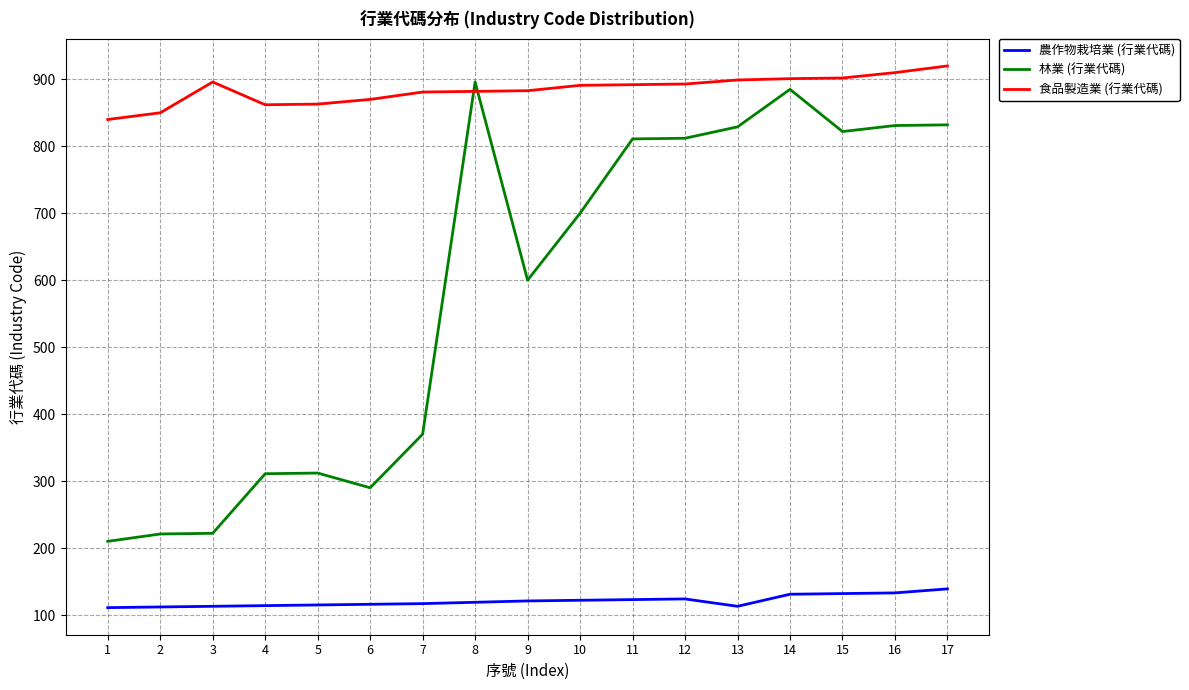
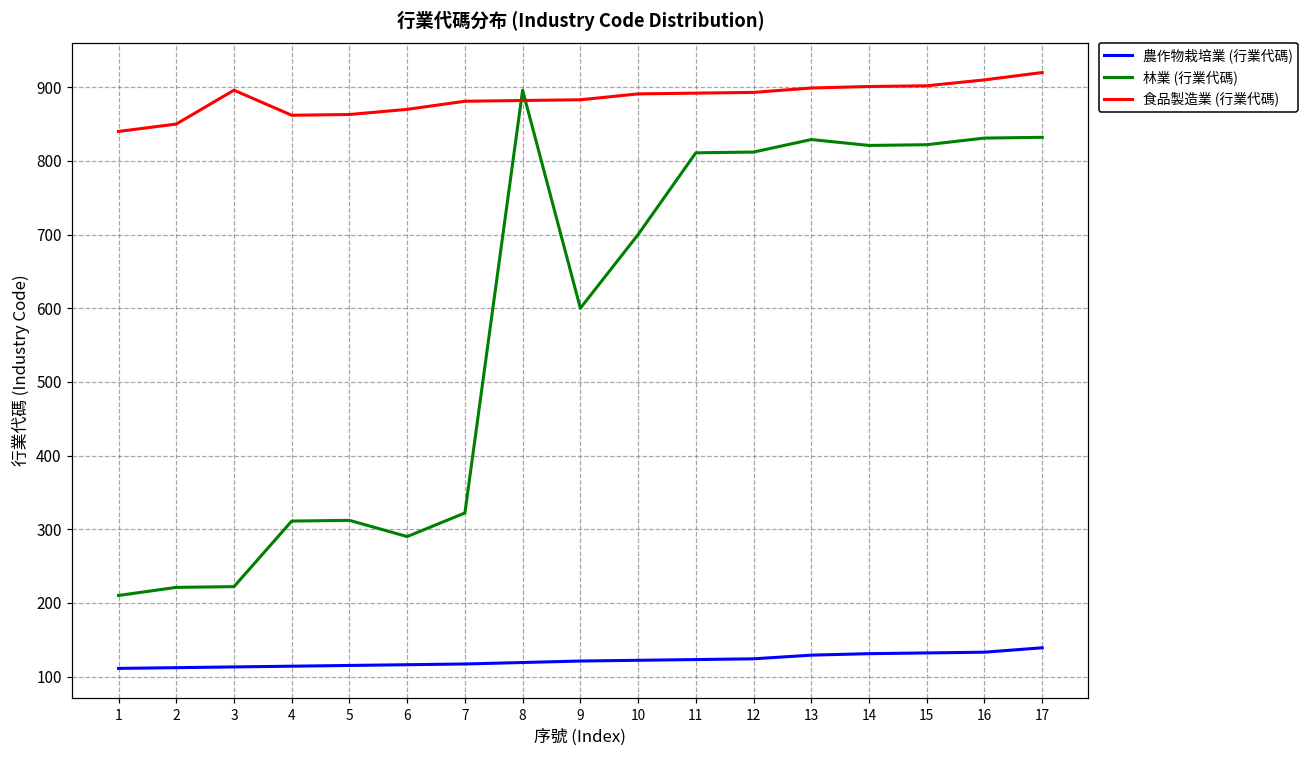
林業 (行業代碼), 7: 370 -> 320
農作物栽培業 (行業代碼), 13: 110 -> 130
林業 (行業代碼), 14: 890 -> 820
